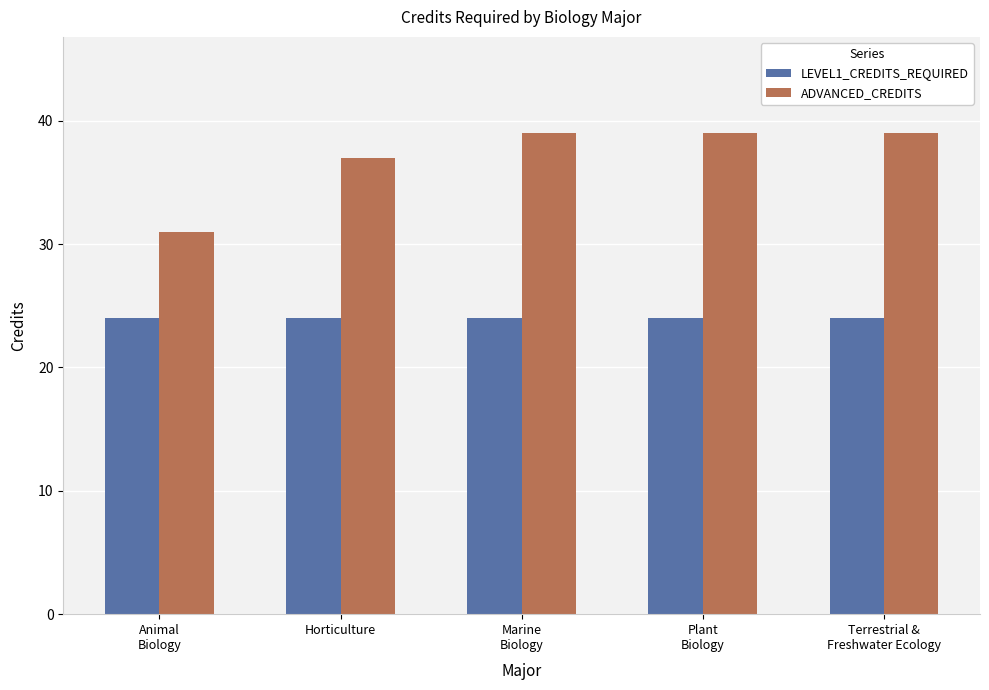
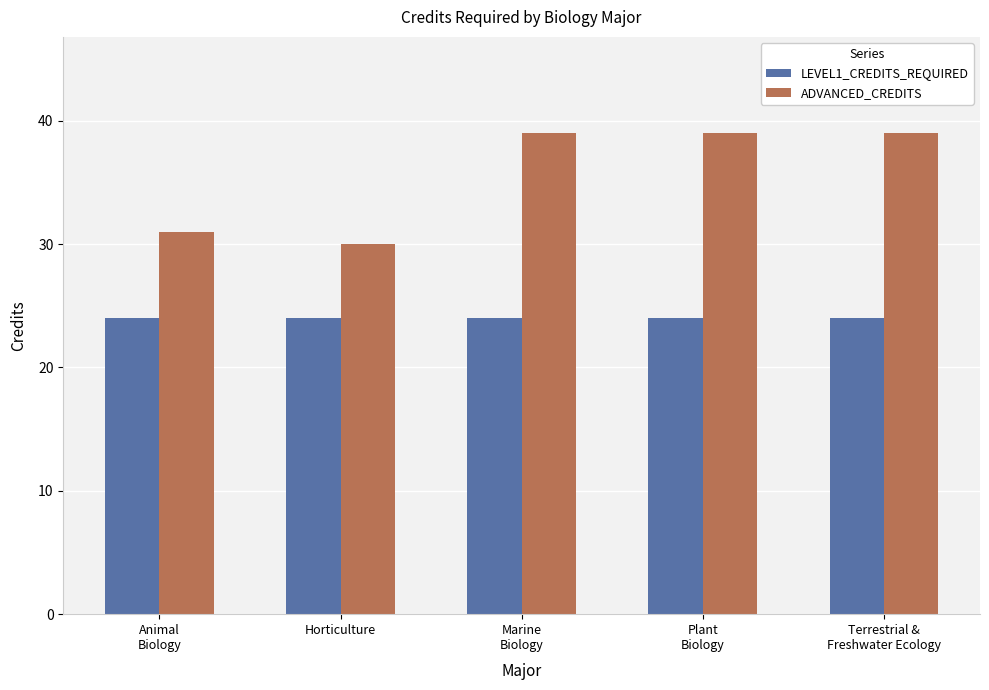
ADVANCED_CREDITS, Horticulture: 37 -> 30
